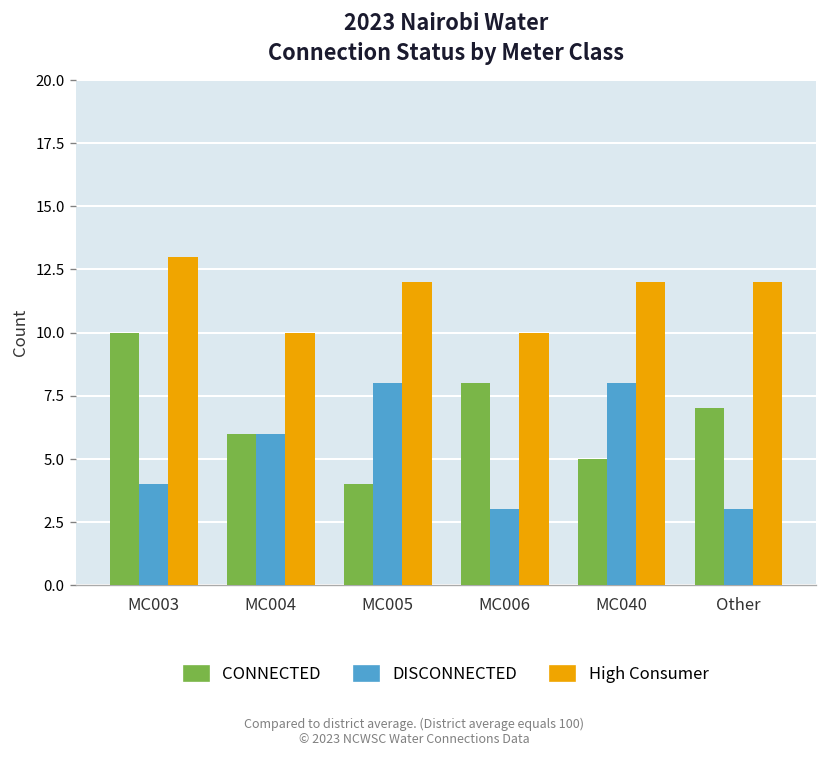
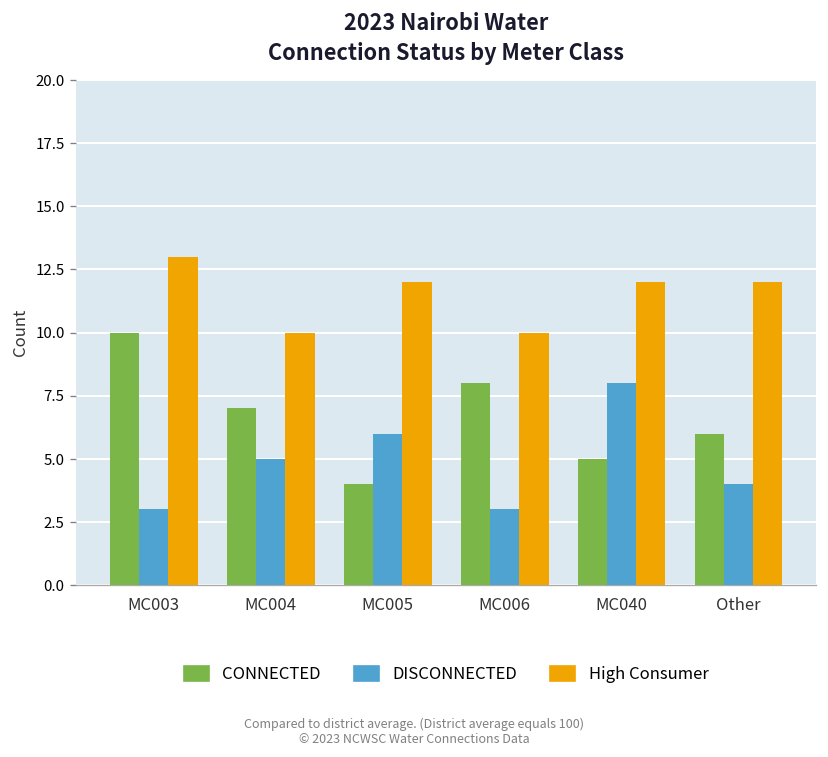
DISCONNECTED, MC003: 4 -> 3
CONNECTED, MC004: 6 -> 7
DISCONNECTED, MC004: 6 -> 5
DISCONNECTED, MC005: 8 -> 6
CONNECTED, Other: 7 -> 6
DISCONNECTED, Other: 3 -> 4
